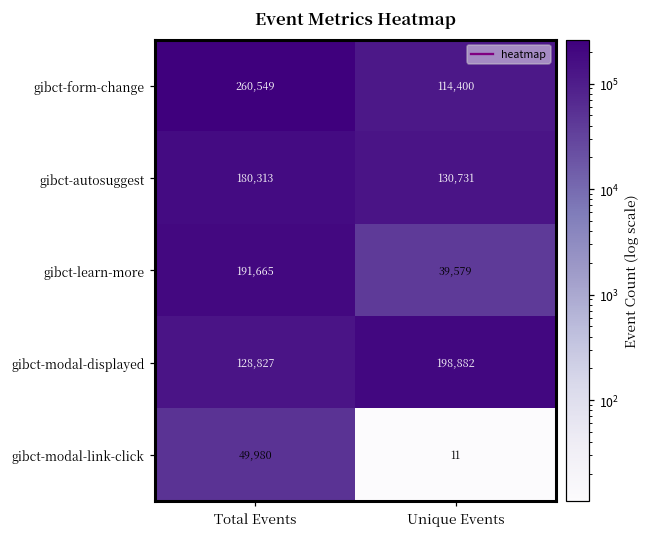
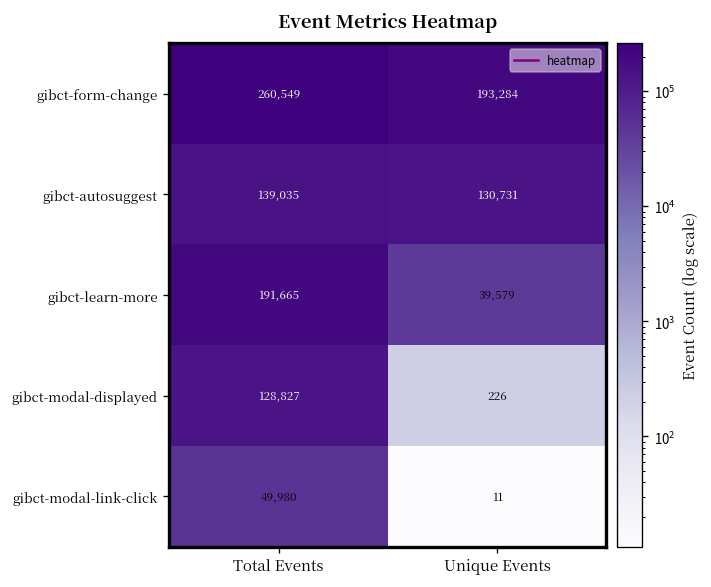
gibct-form-change, Unique Events: 114,400 -> 193,284
gibct-autosuggest, Total Events: 180,313 -> 139,035
gibct-modal-displayed, Unique Events: 198,882 -> 226
